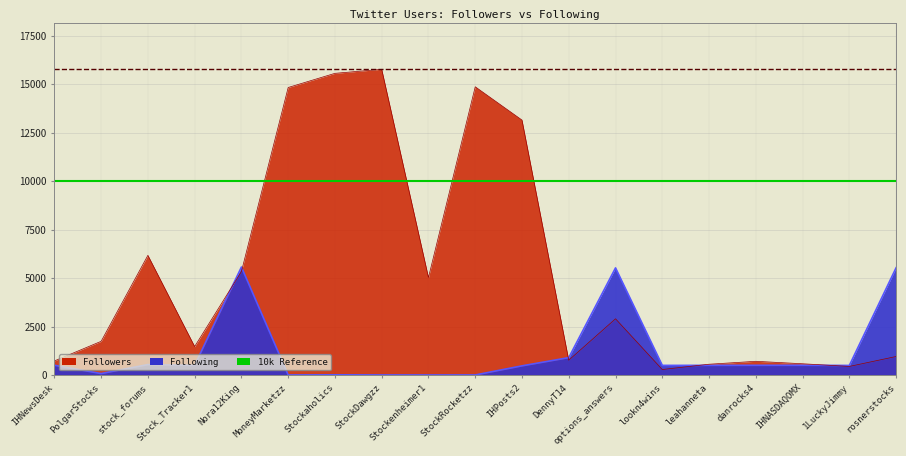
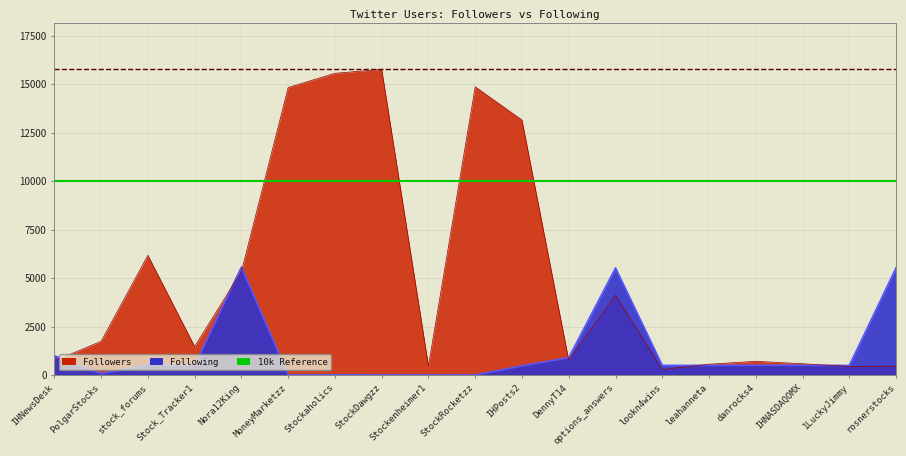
Following, IHNewsDesk: 500 -> 1000
Followers, Stockenheimer1: 5000 -> 500
Followers, options_answers: 2900 -> 4100
Followers, rosnerstocks: 1000 -> 500
